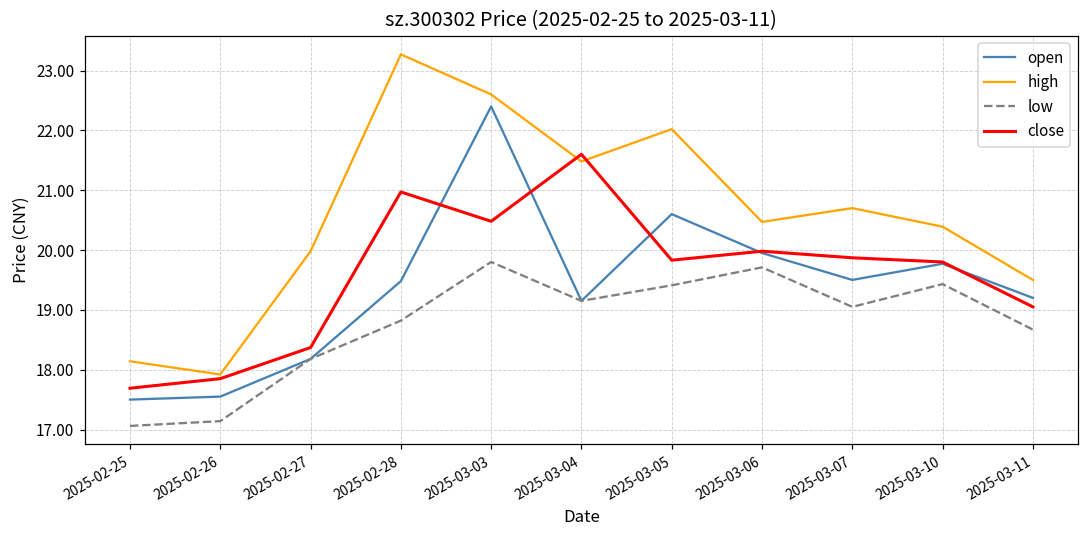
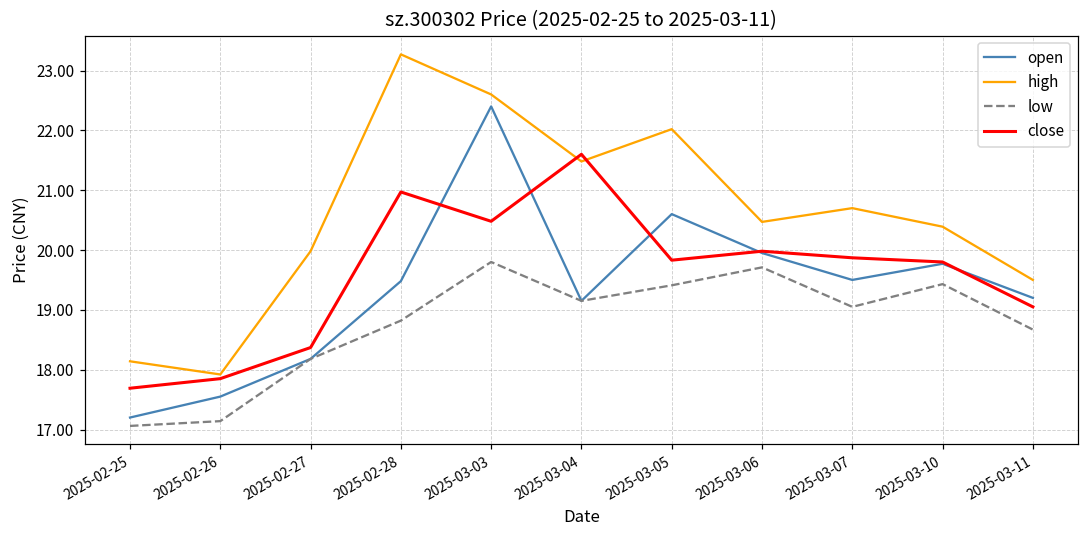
open, 2025-02-25: 17.5 -> 17.2
